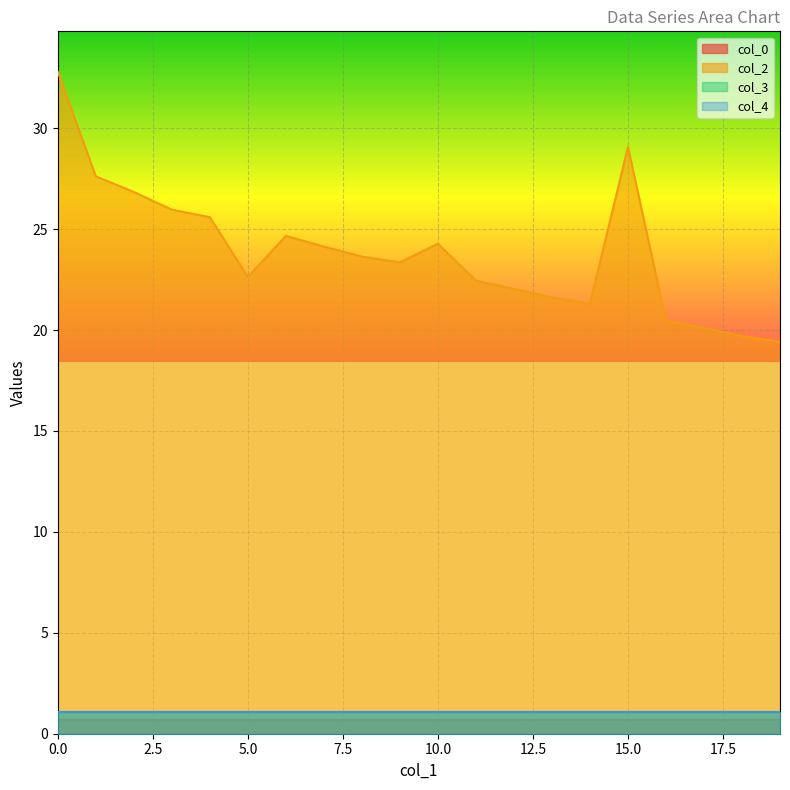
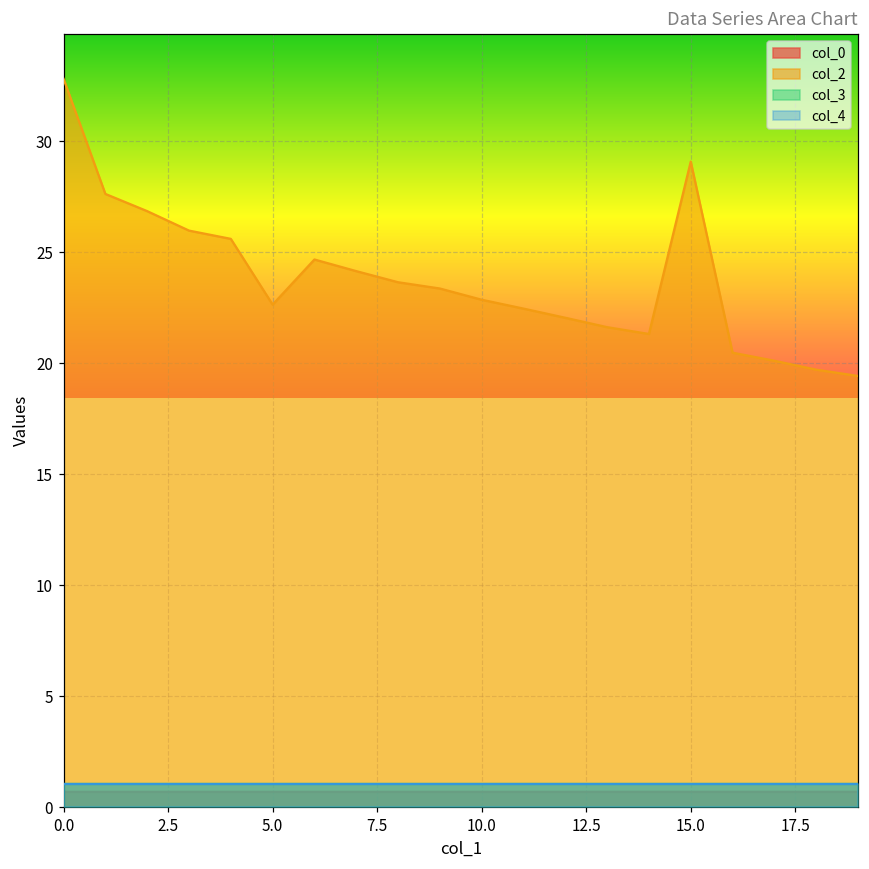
col_2, 10.0: 24.3 -> 22.9
